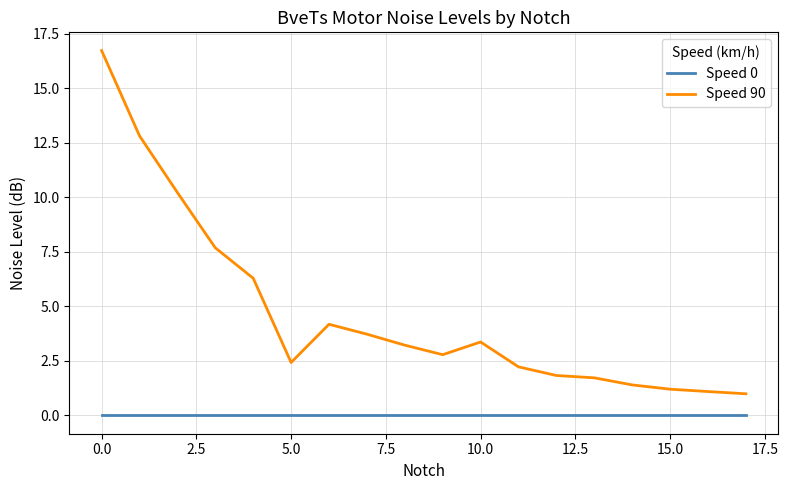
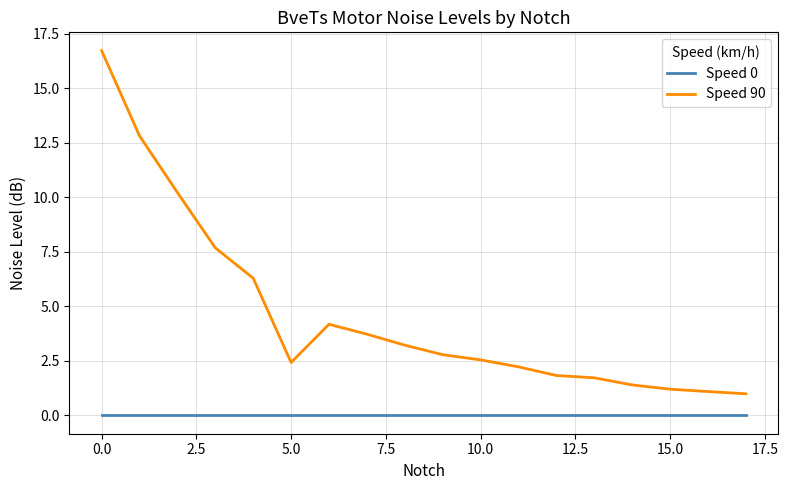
Speed 90, 10.0: 3.4 -> 2.5
